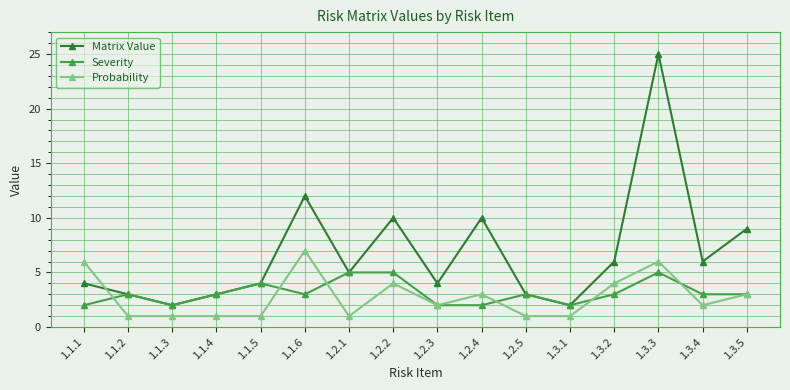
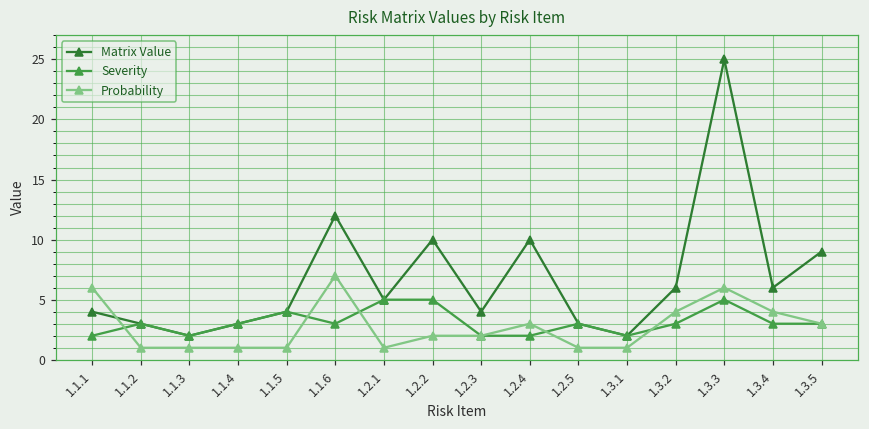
Probability, 1.2.2: 4 -> 2
Probability, 1.3.4: 2 -> 4
